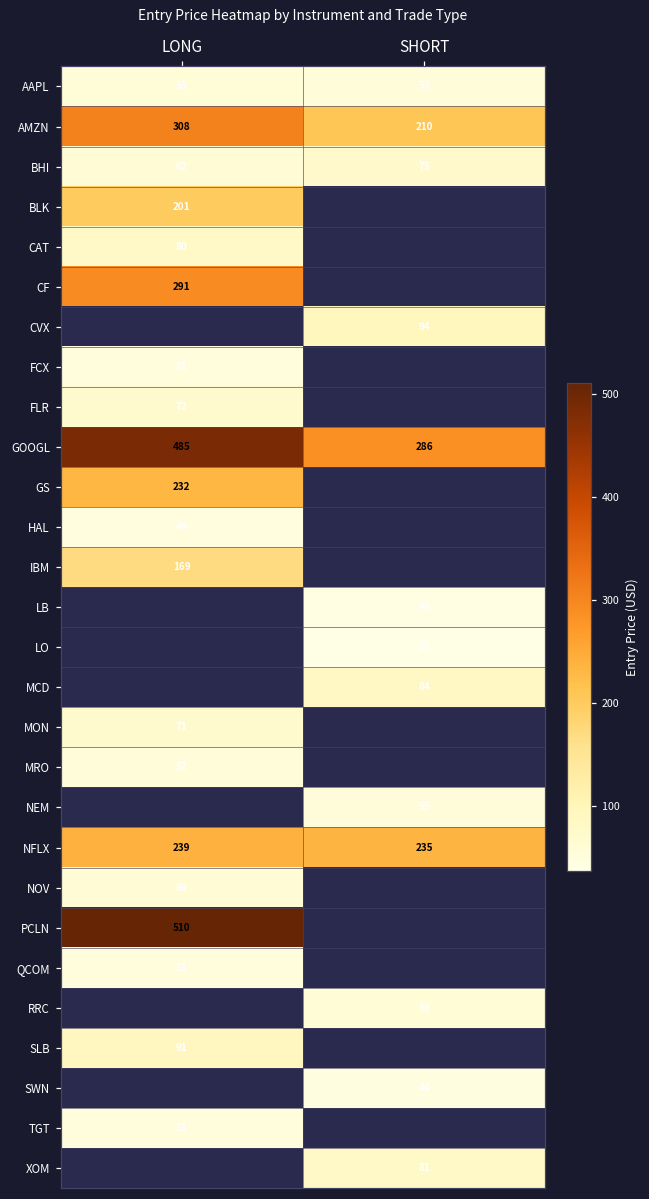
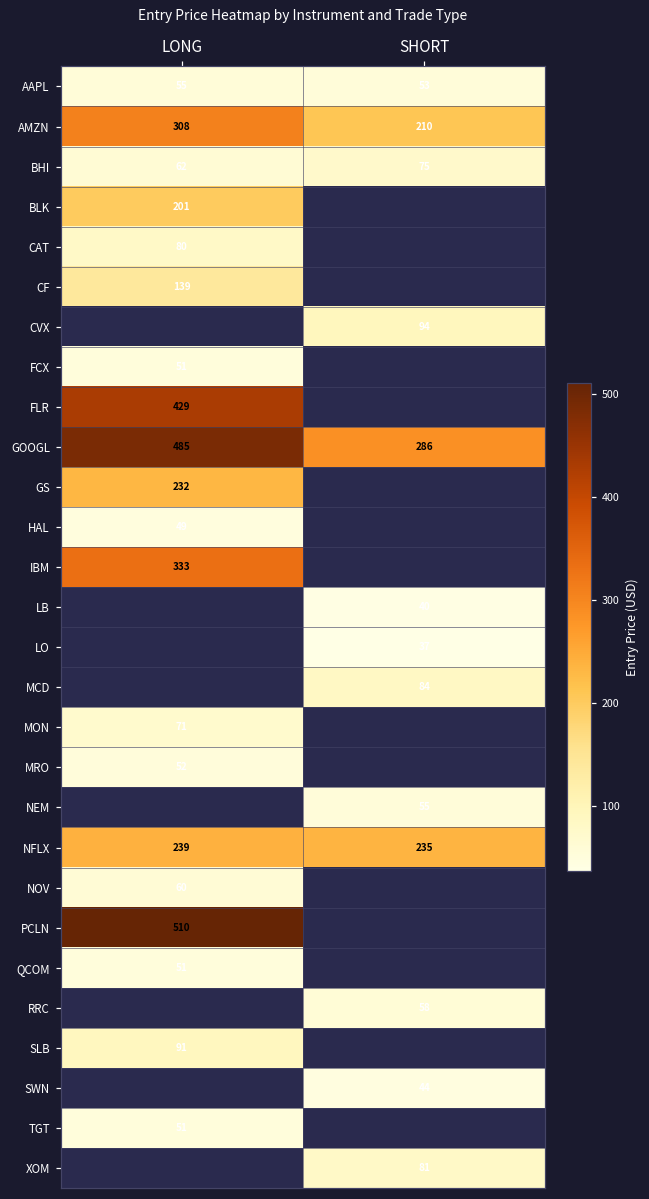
CF, LONG: 291 -> 139
FLR, LONG: 72 -> 429
IBM, LONG: 169 -> 333
